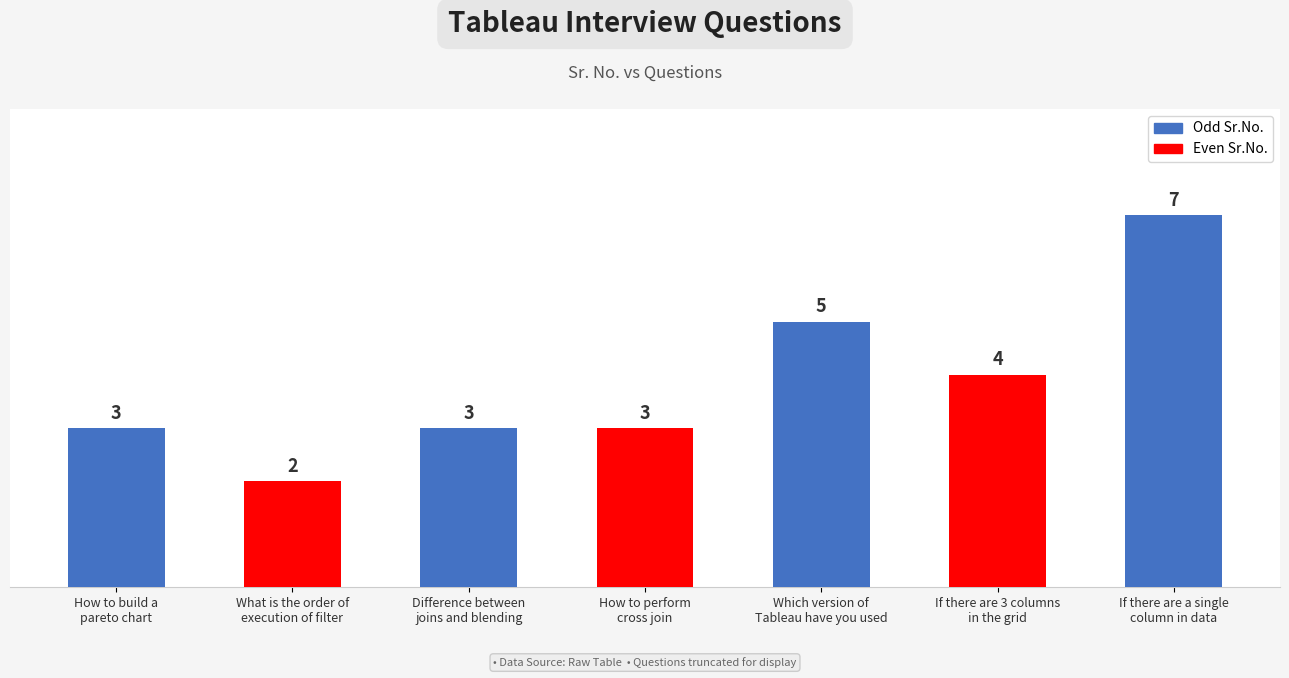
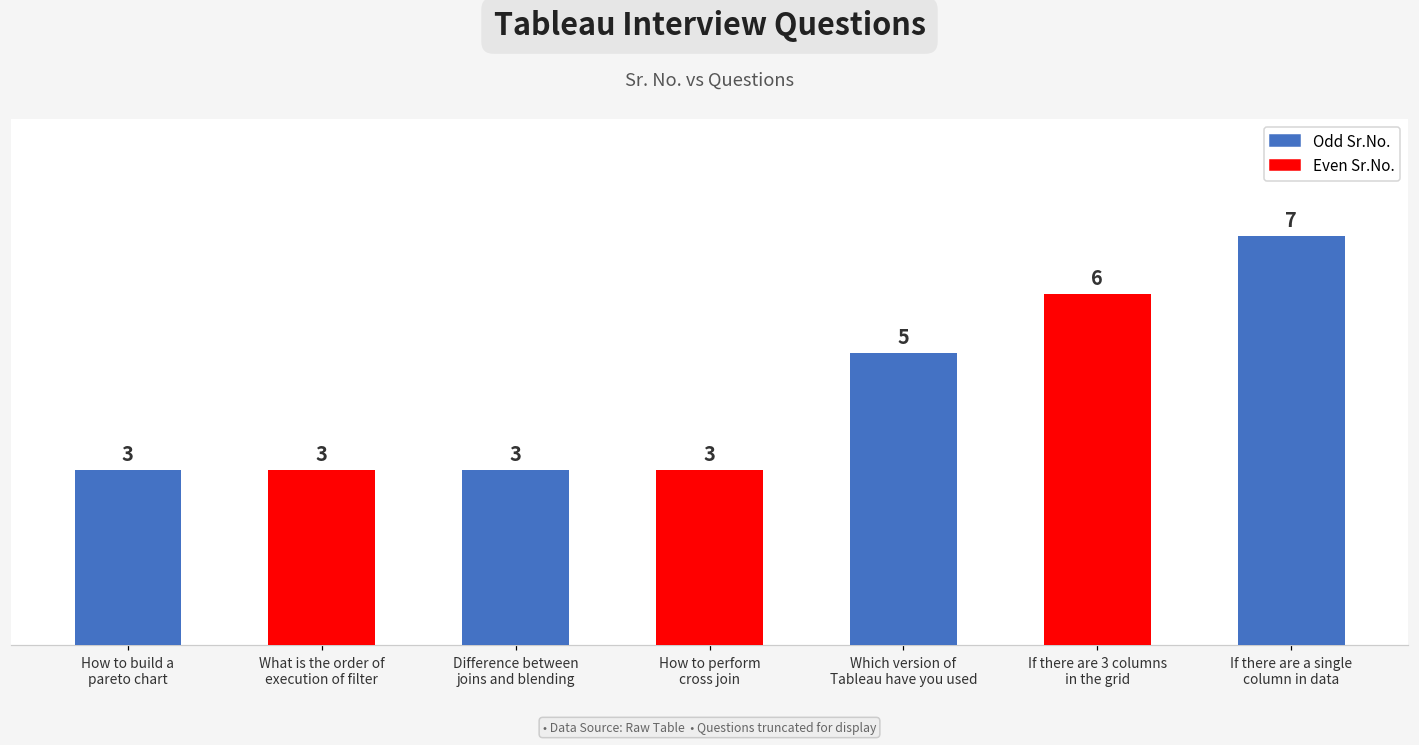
What is the order of execution of filter: 2 -> 3
If there are 3 columns in the grid: 4 -> 6
